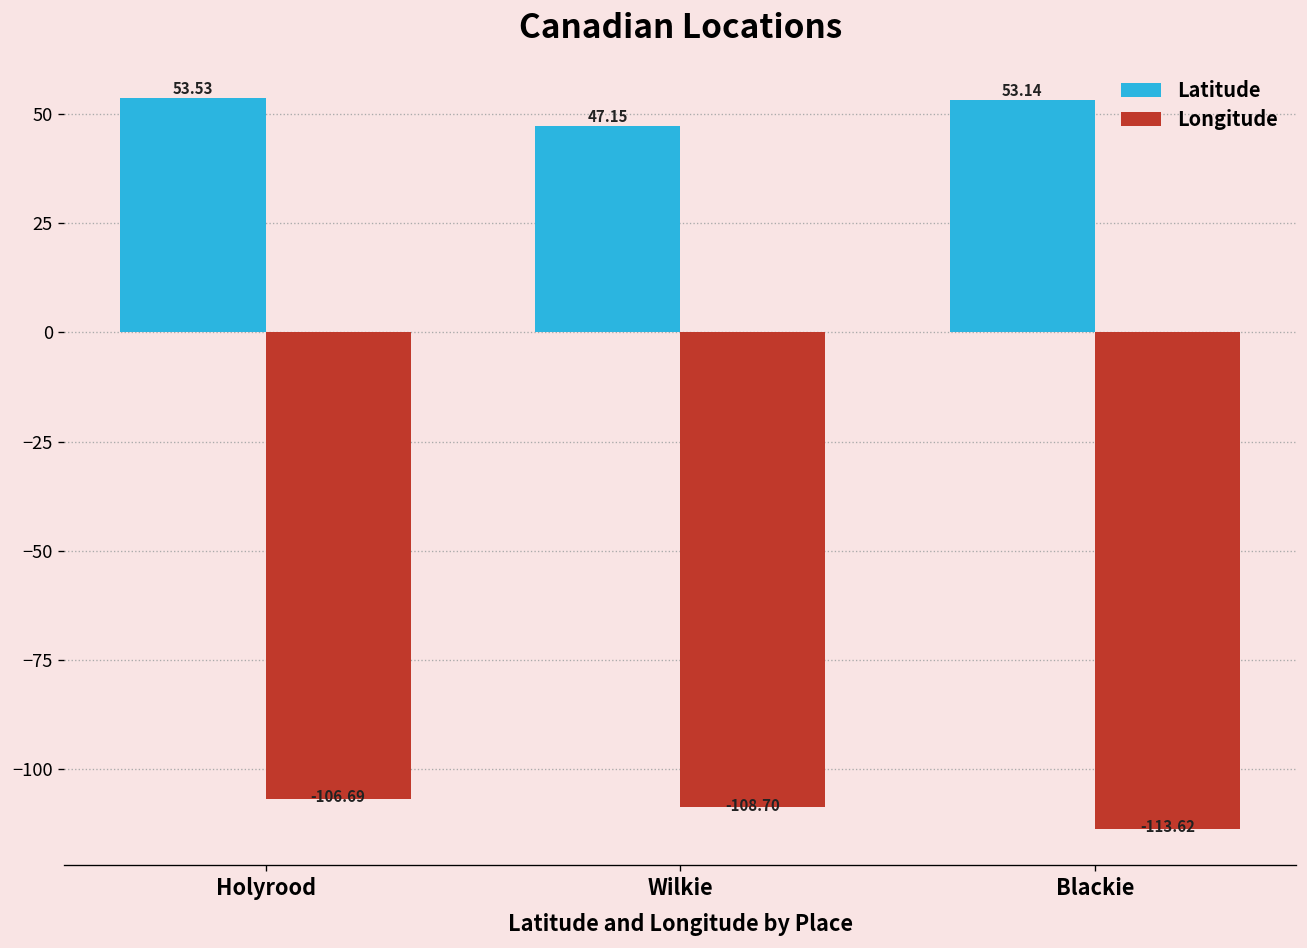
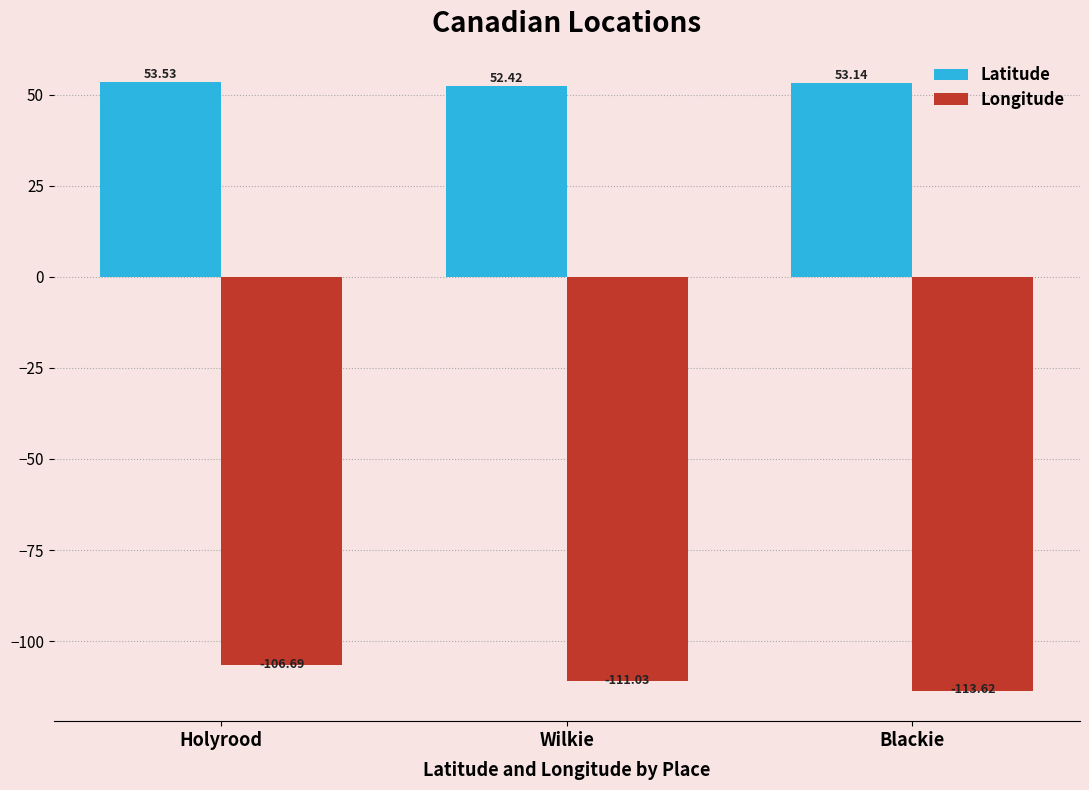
Latitude, Wilkie: 47.15 -> 52.42
Longitude, Wilkie: -108.70 -> -111.03
